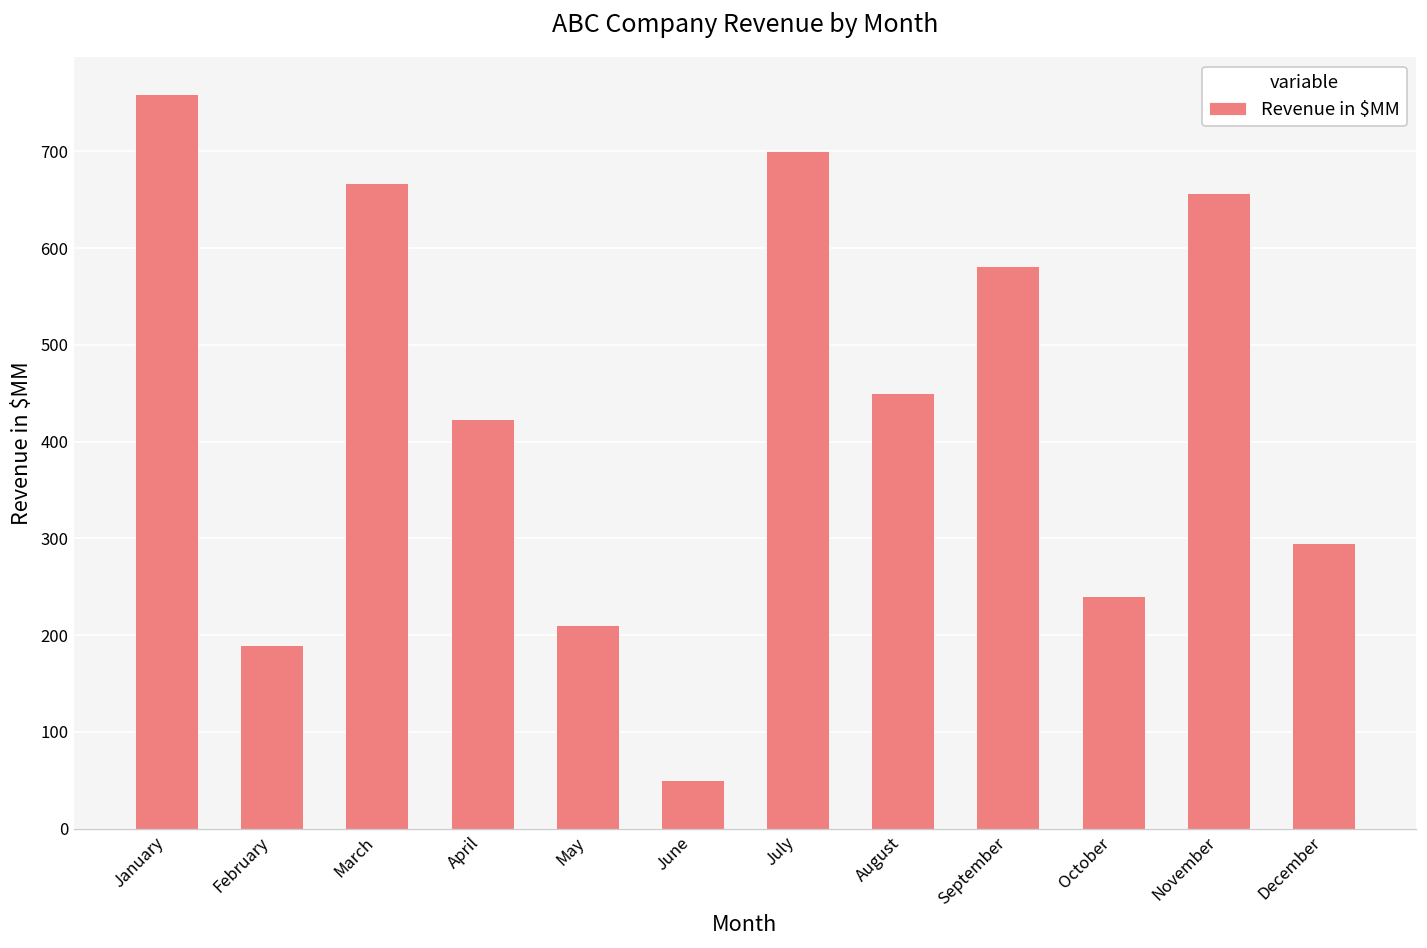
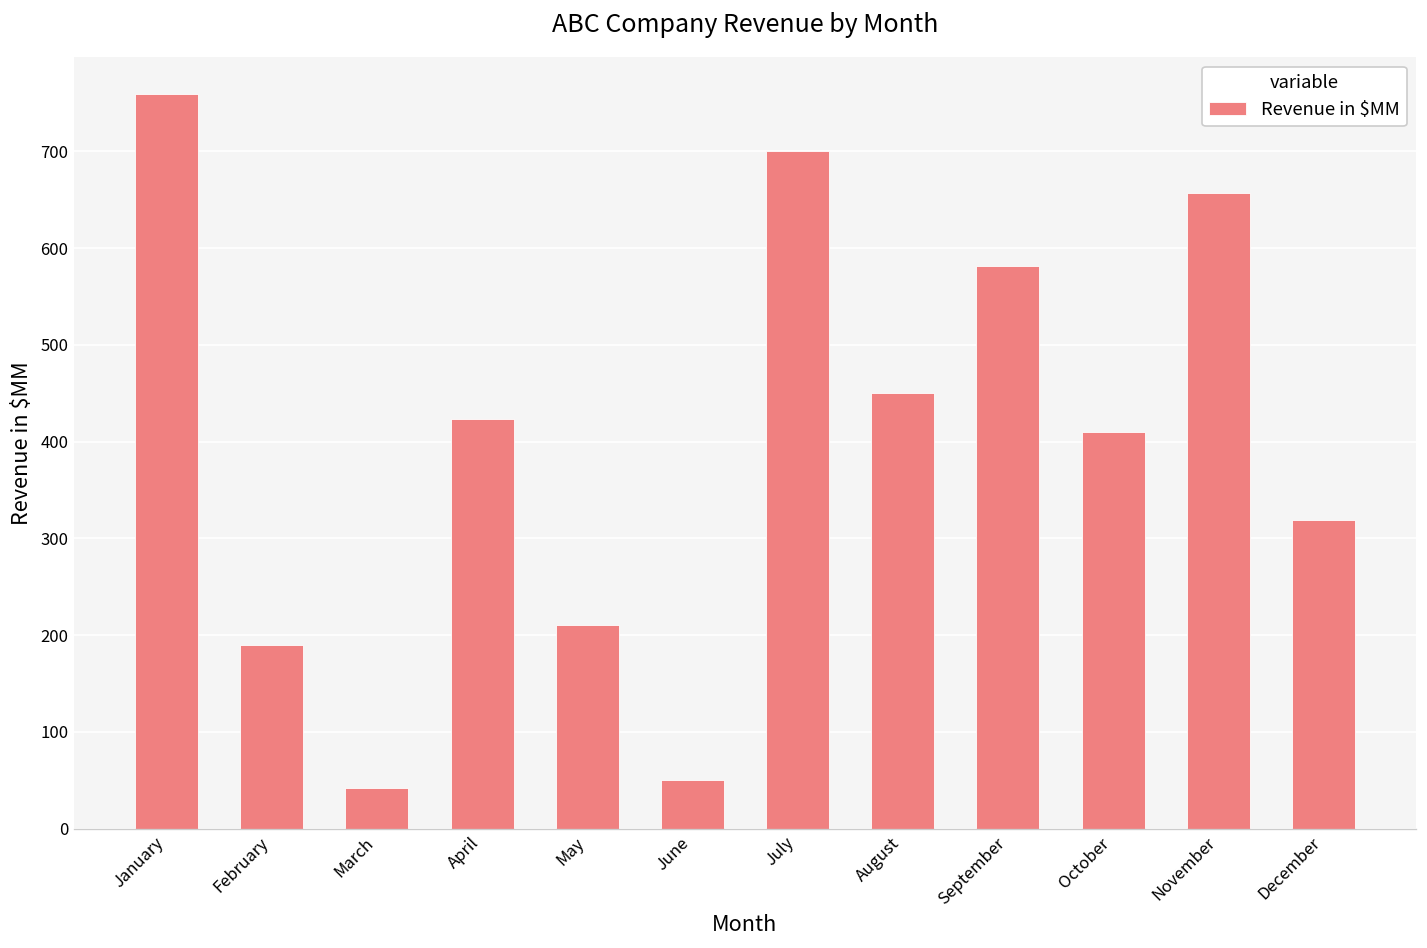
March: 670 -> 40
October: 240 -> 410
December: 300 -> 320
